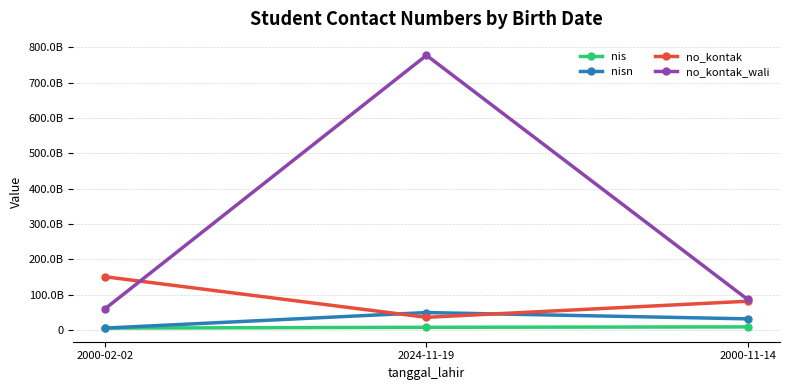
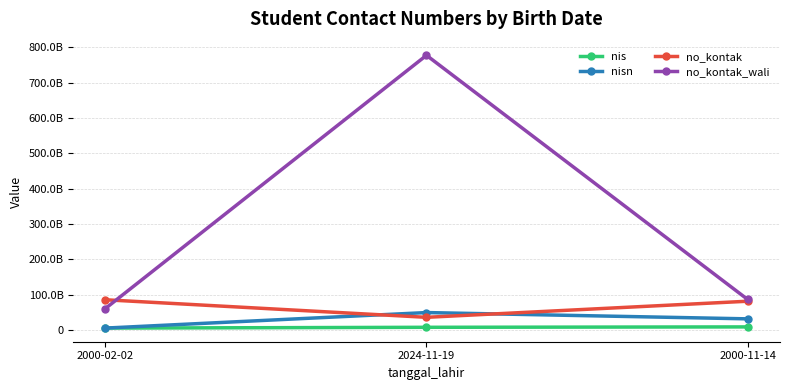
no_kontak, 2000-02-02: 150000000000 -> 90000000000
